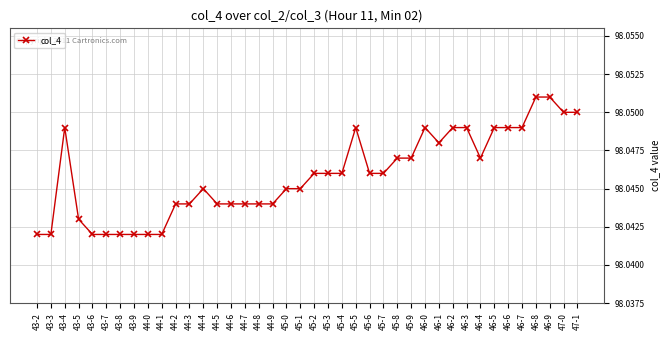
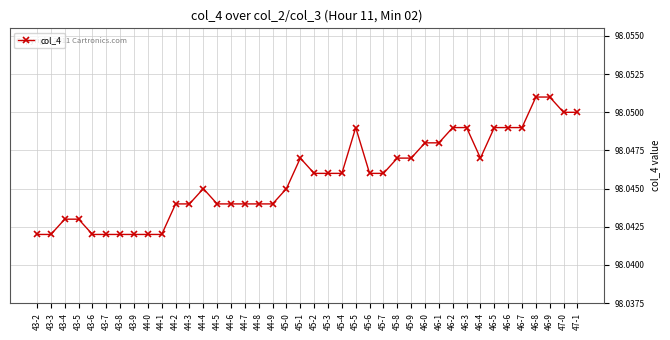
43-4: 98.049 -> 98.043
45-1: 98.045 -> 98.047
46-0: 98.049 -> 98.048
